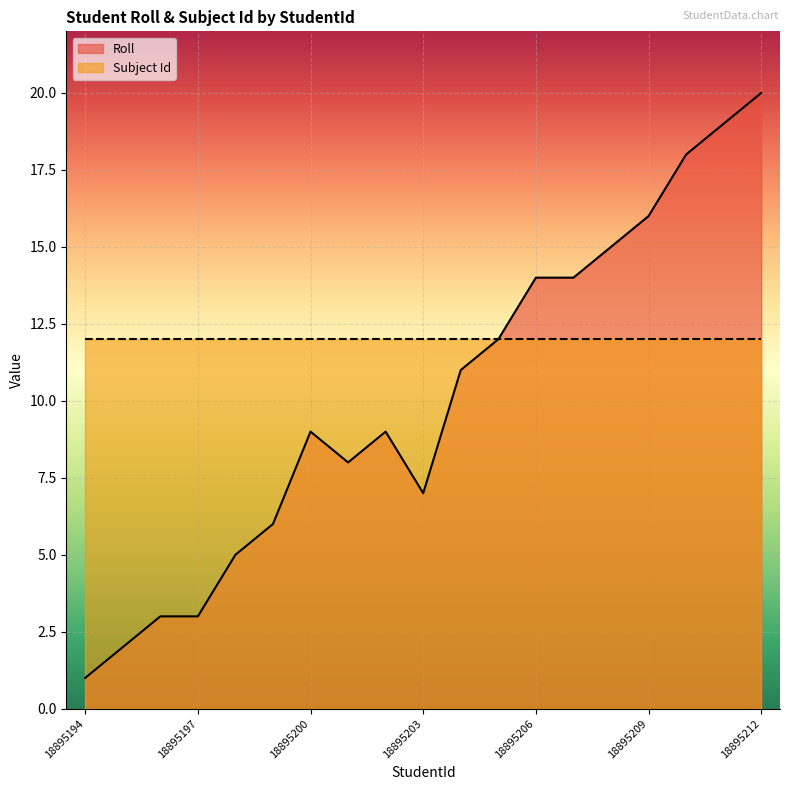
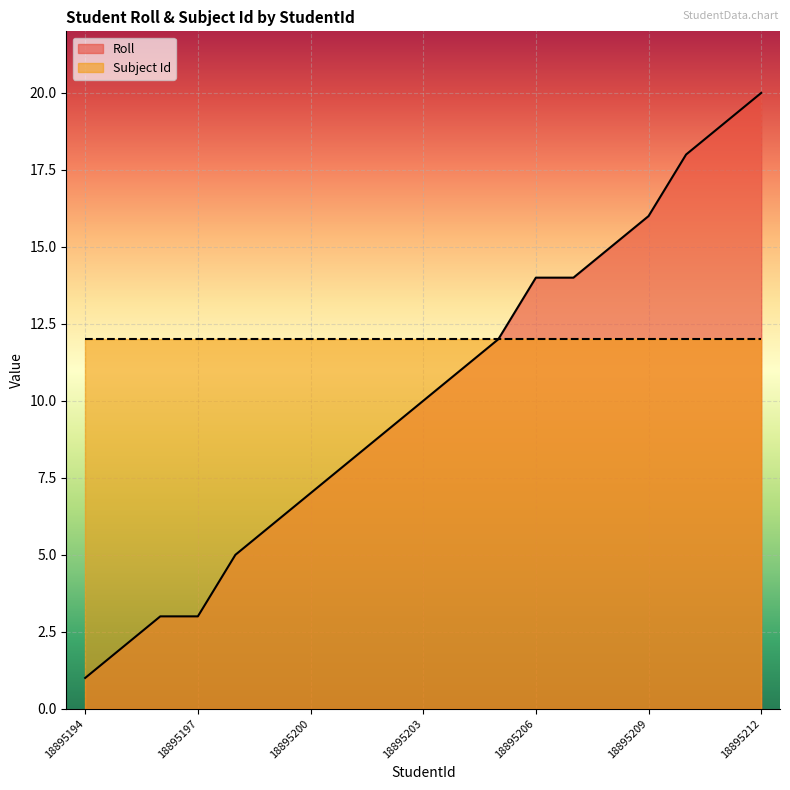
Roll, 18895200: 9 -> 7
Roll, 18895203: 7 -> 10
